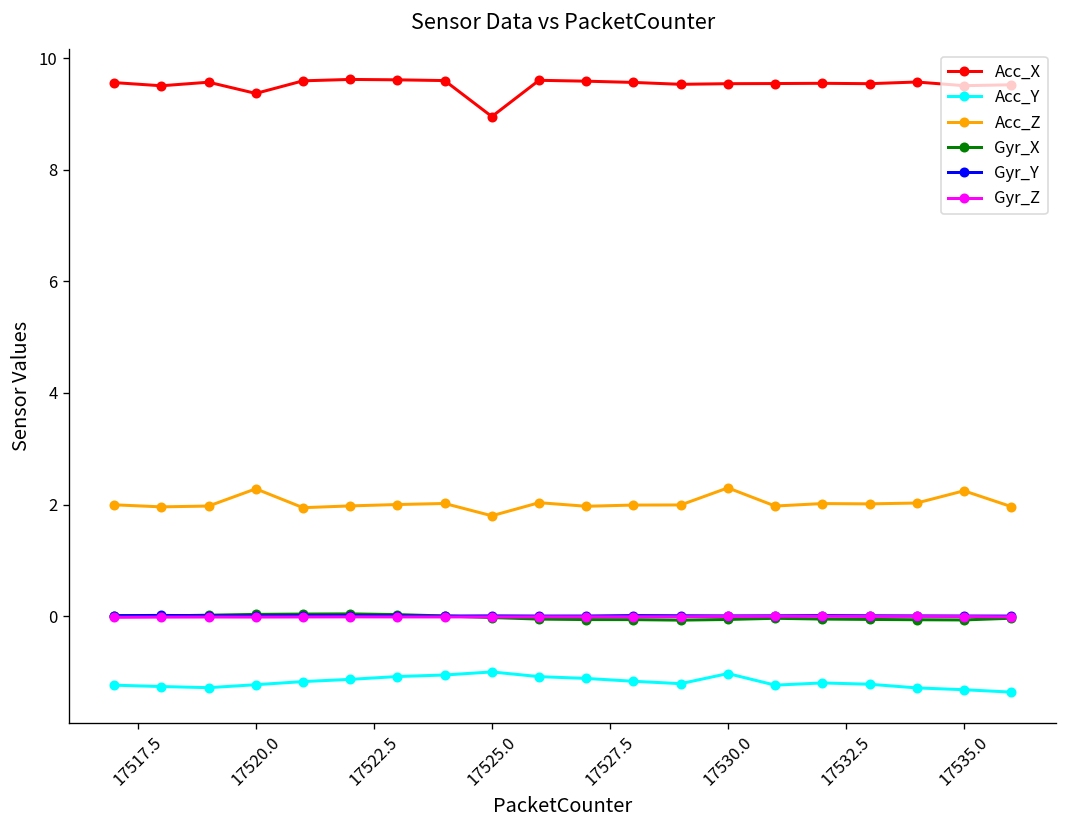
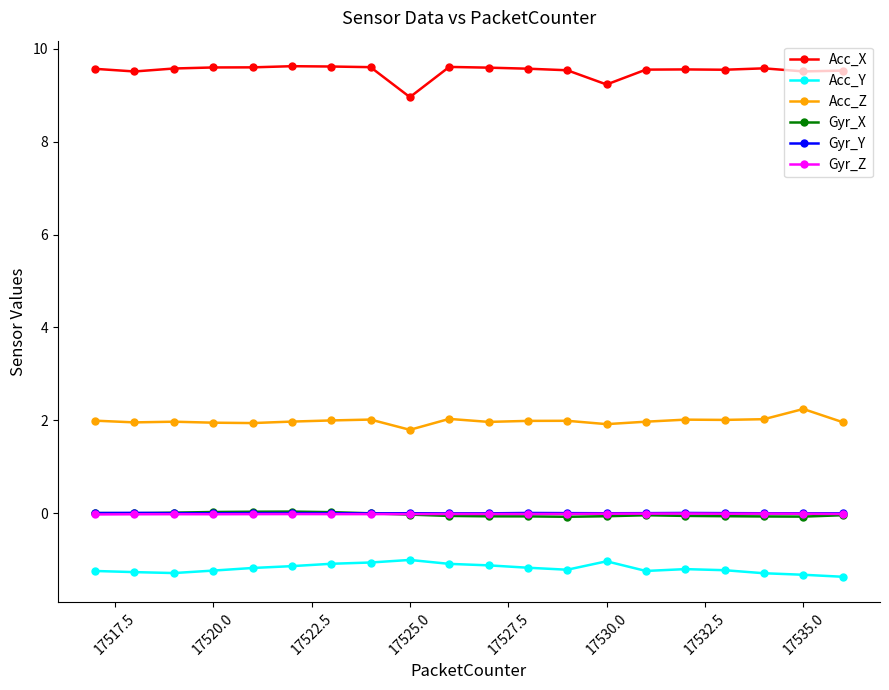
Acc_X, 17520.0: 9.4 -> 9.6
Acc_Z, 17520.0: 2.3 -> 2.0
Acc_X, 17530.0: 9.5 -> 9.2
Acc_Z, 17530.0: 2.3 -> 1.9
